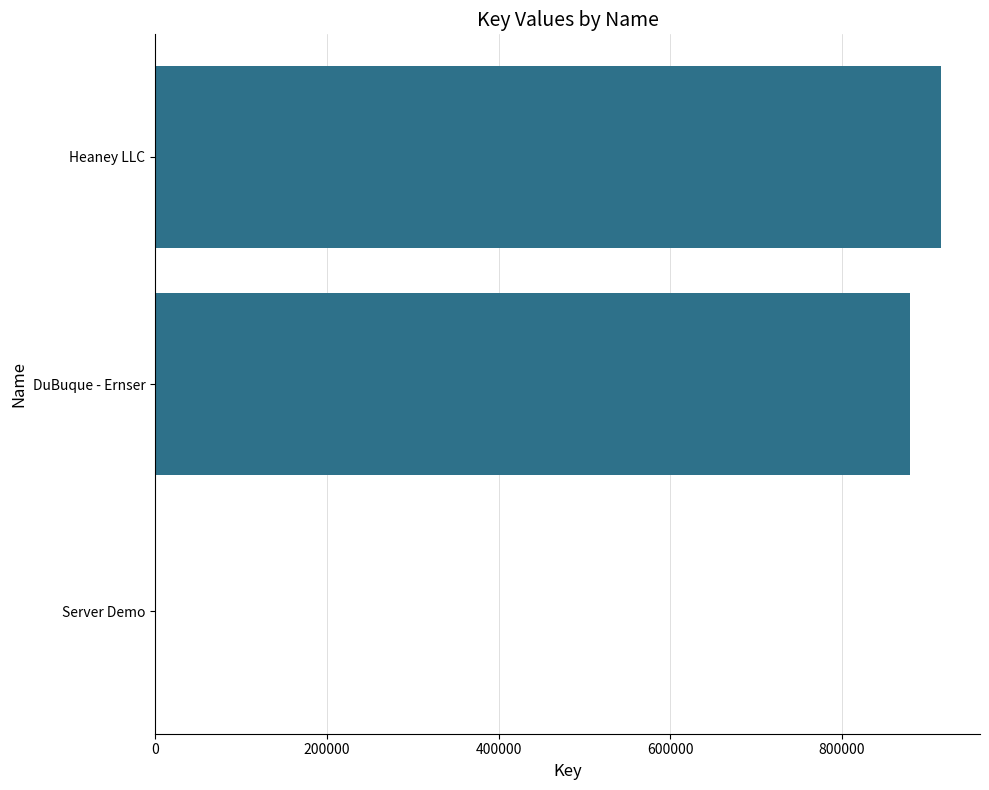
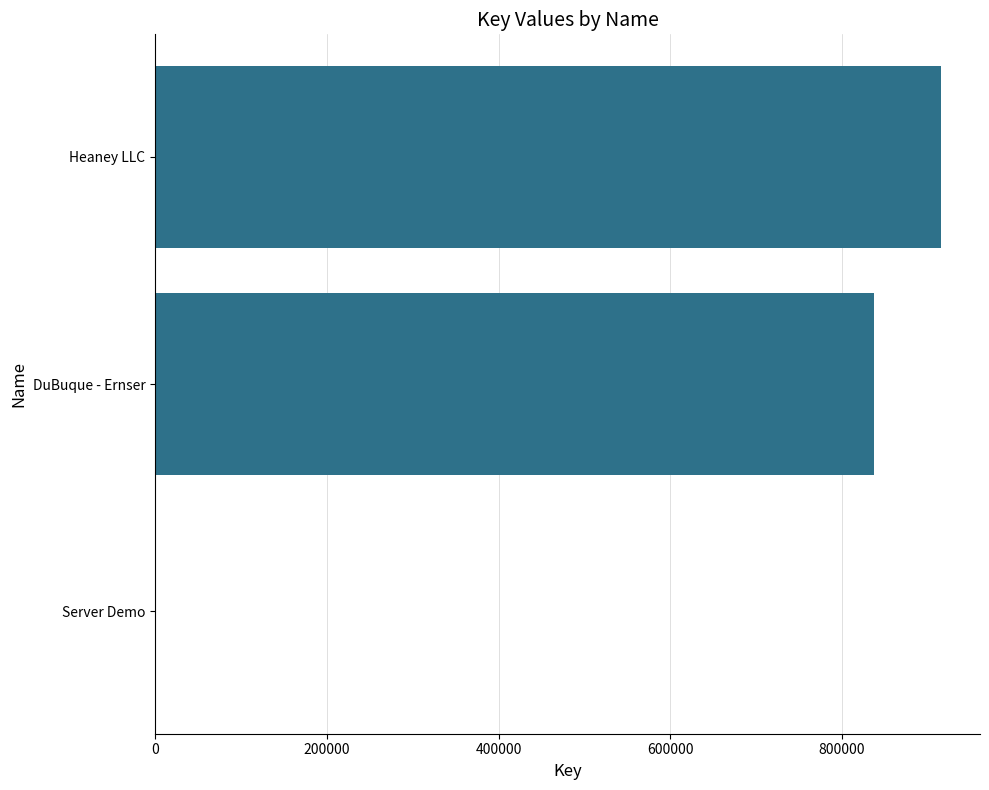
DuBuque - Ernser: 880000 -> 840000
